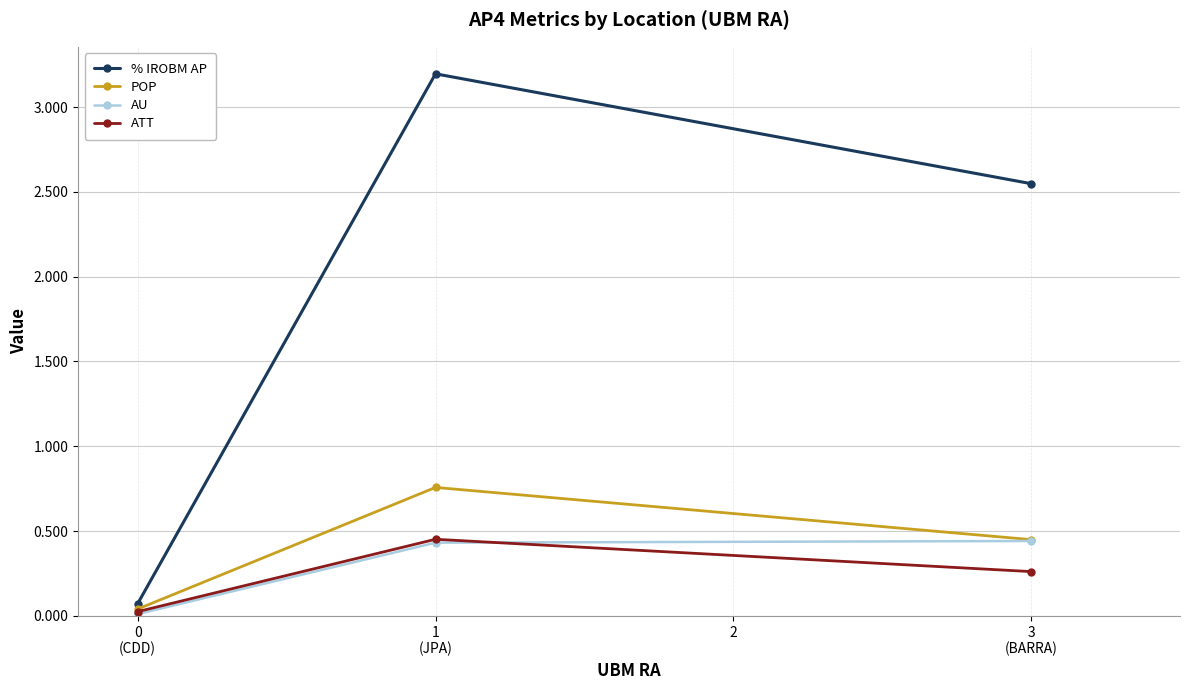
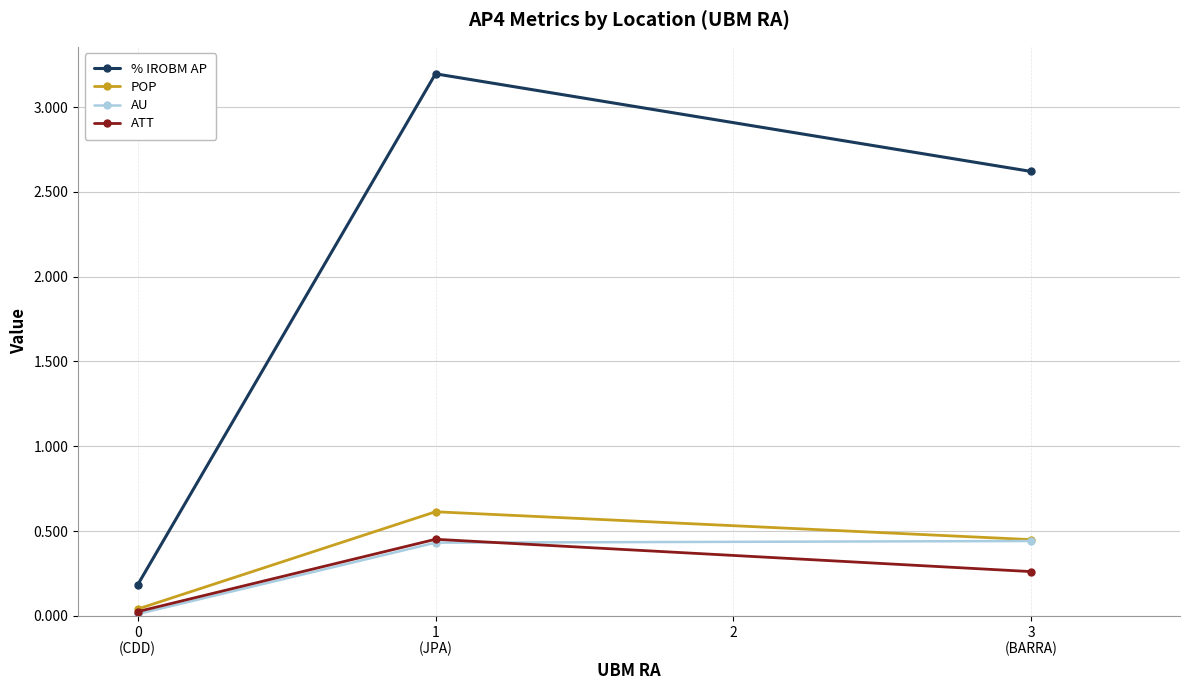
% IROBM AP, 0 (CDD): 0.07 -> 0.18
POP, 1 (JPA): 0.76 -> 0.61
% IROBM AP, 3 (BARRA): 2.55 -> 2.62
